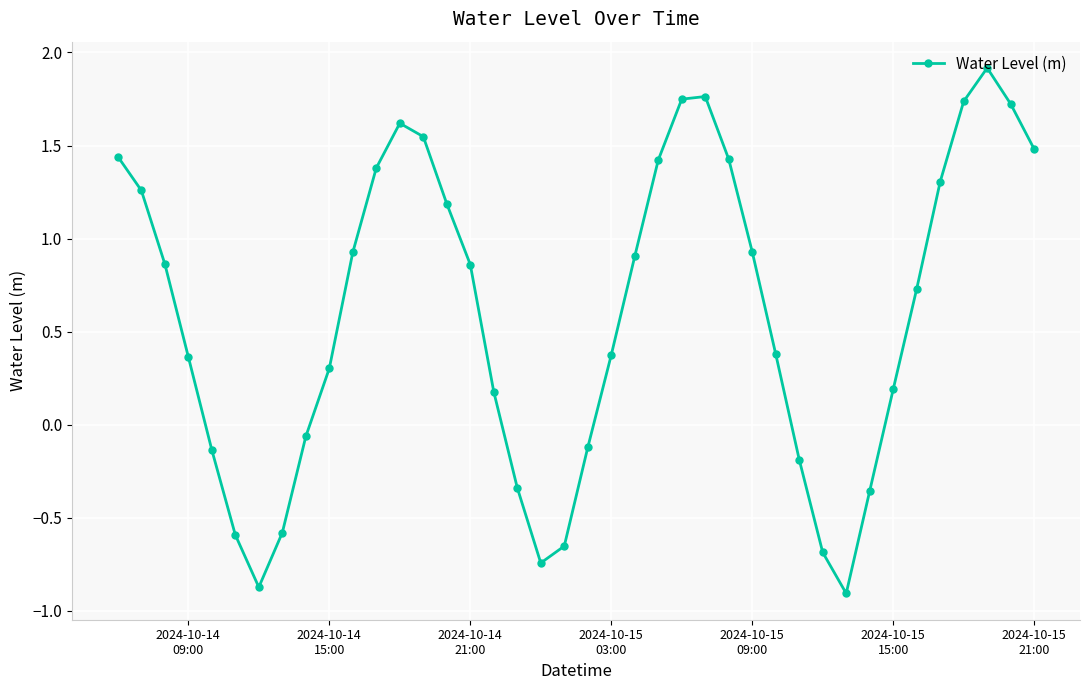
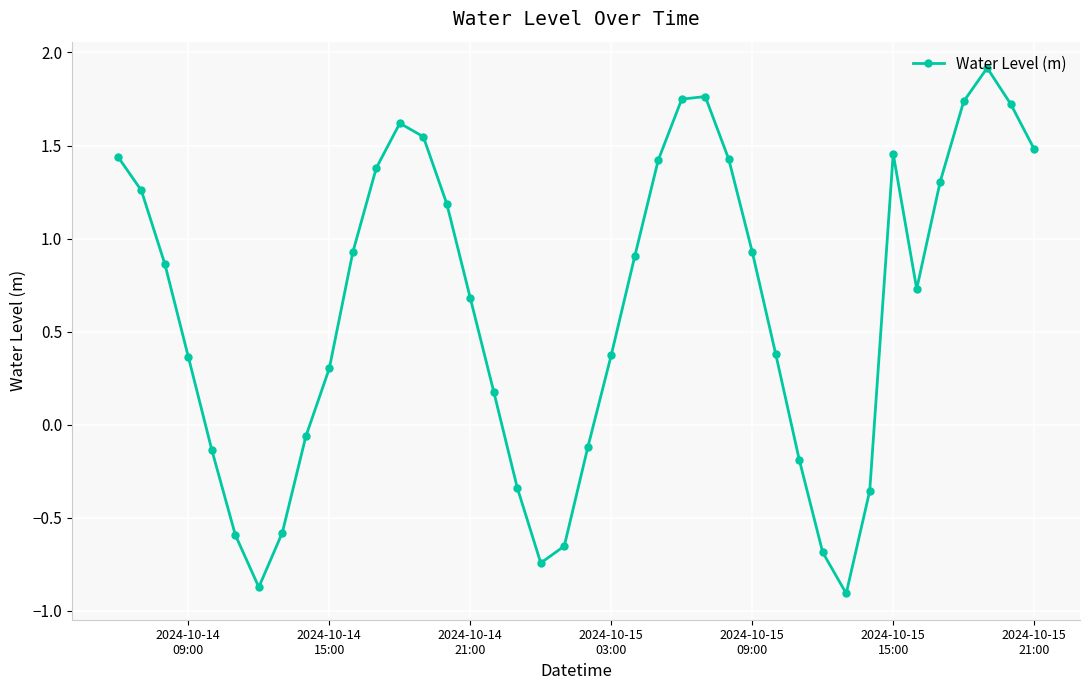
2024-10-14 21:00: 0.86 -> 0.68
2024-10-15 15:00: 0.19 -> 1.46
